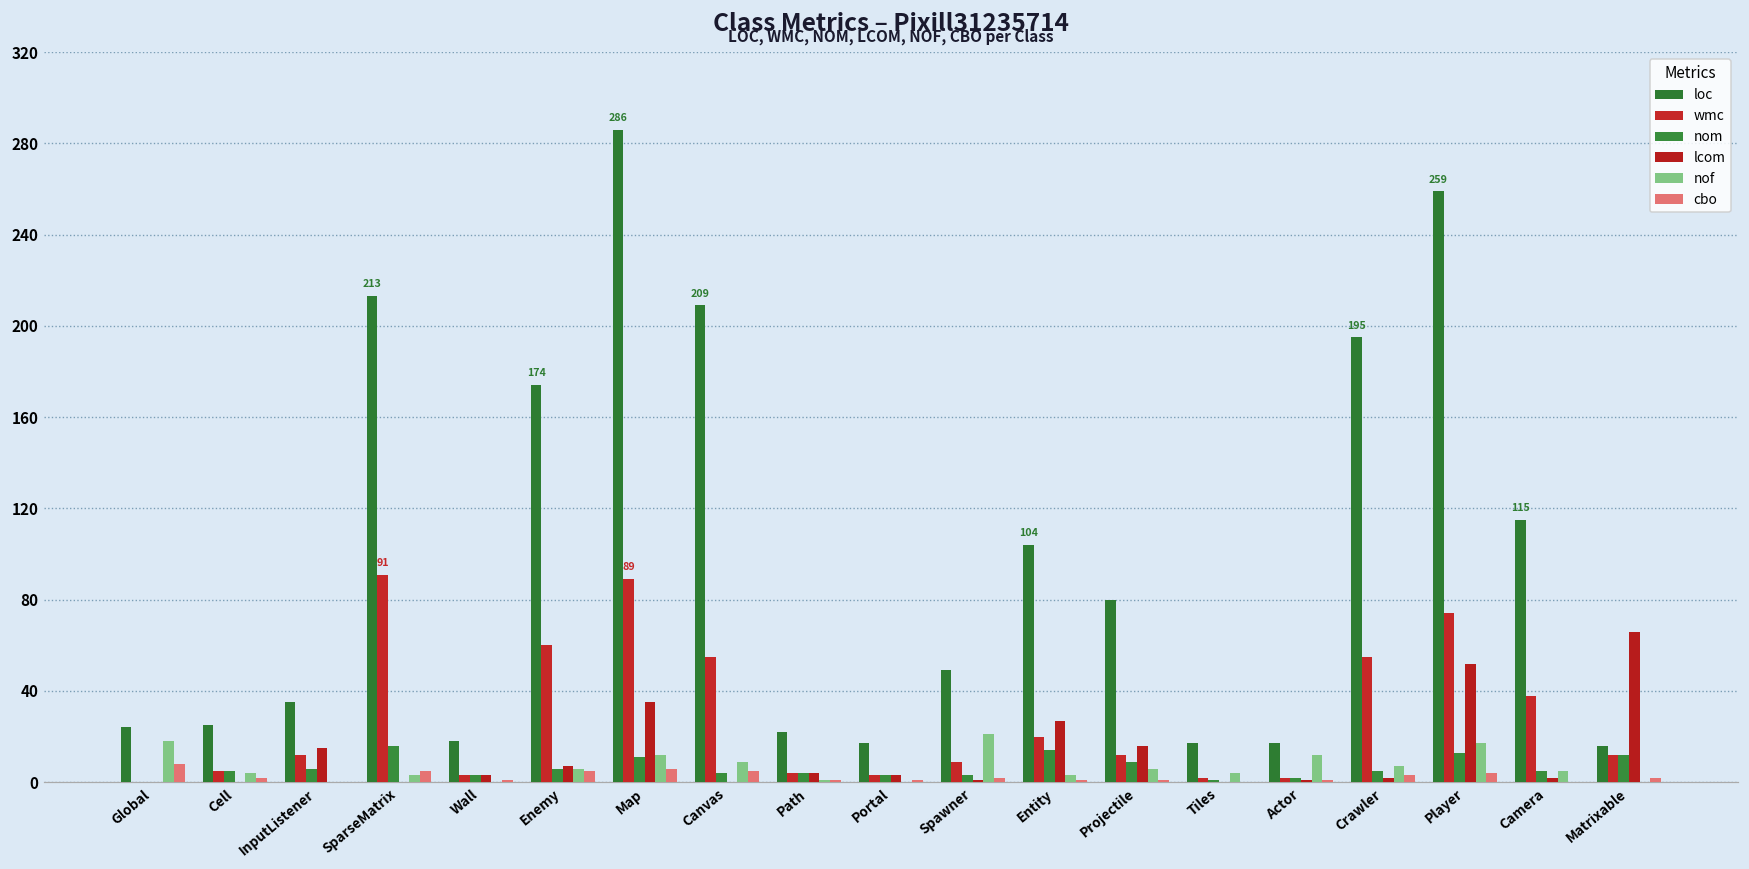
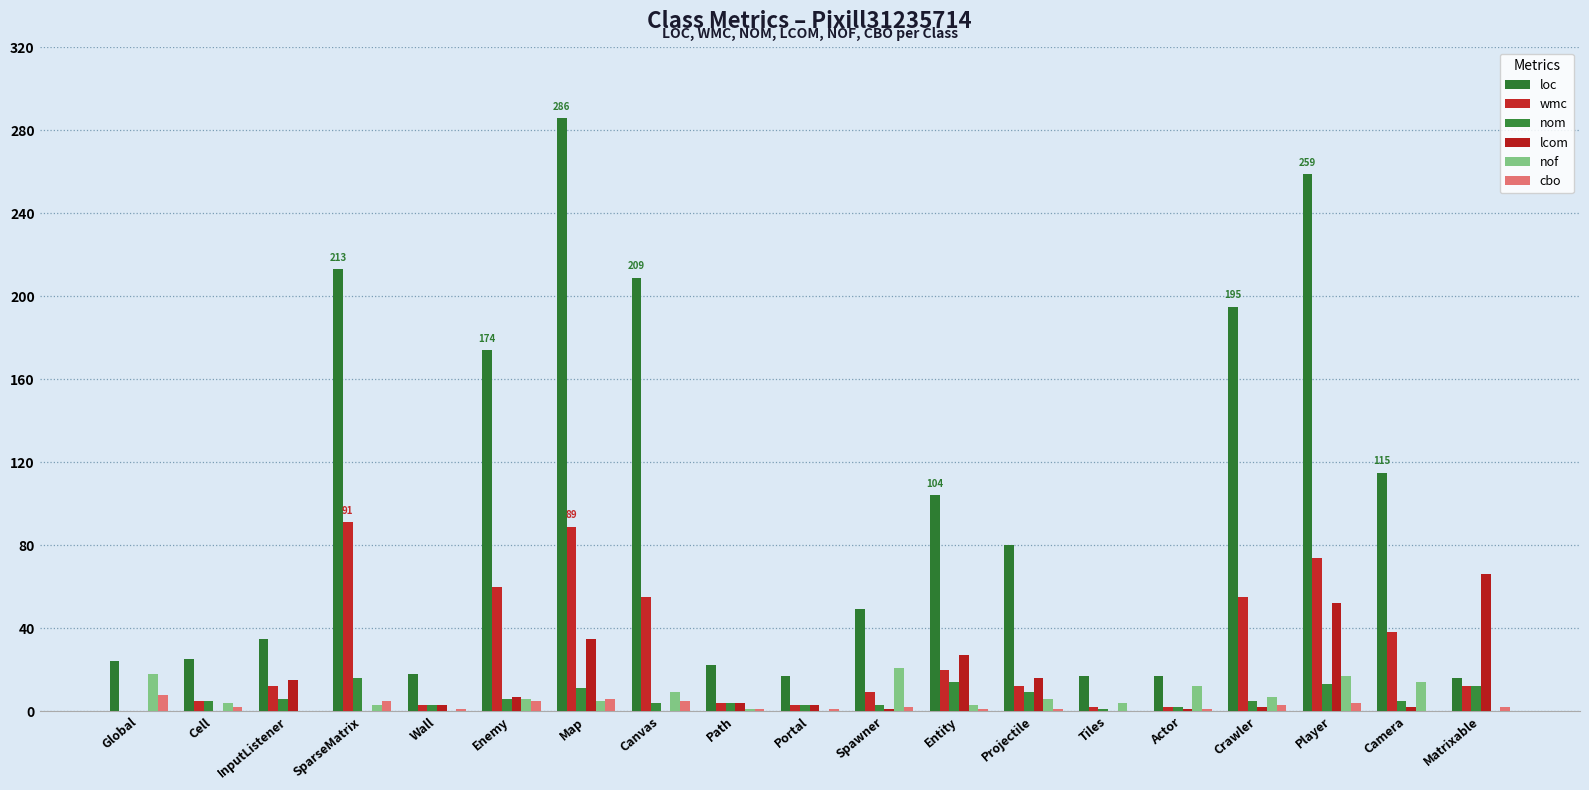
nof, Map: 12 -> 5
nof, Camera: 5 -> 14
